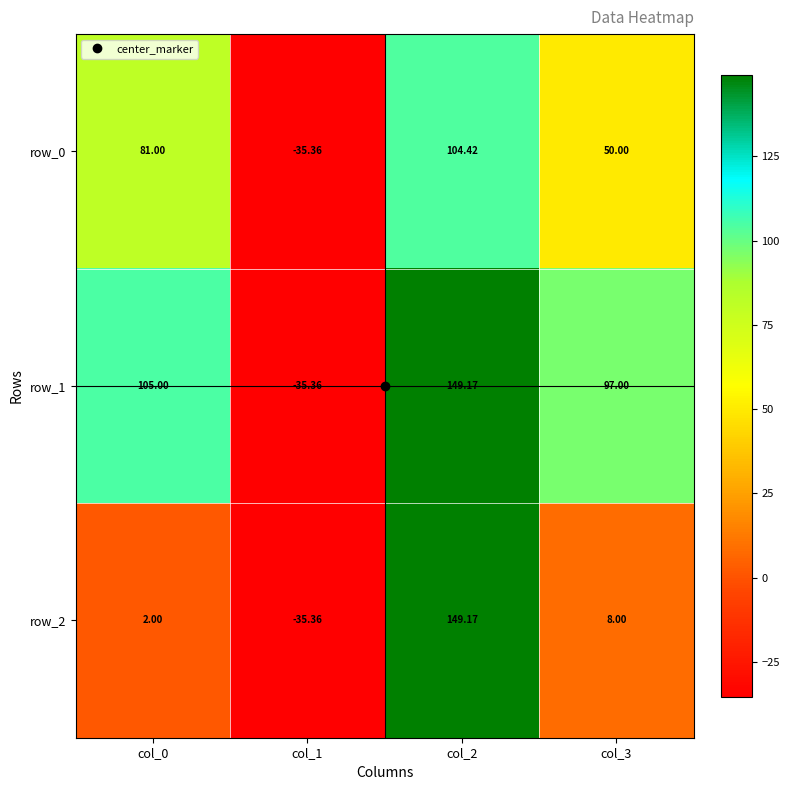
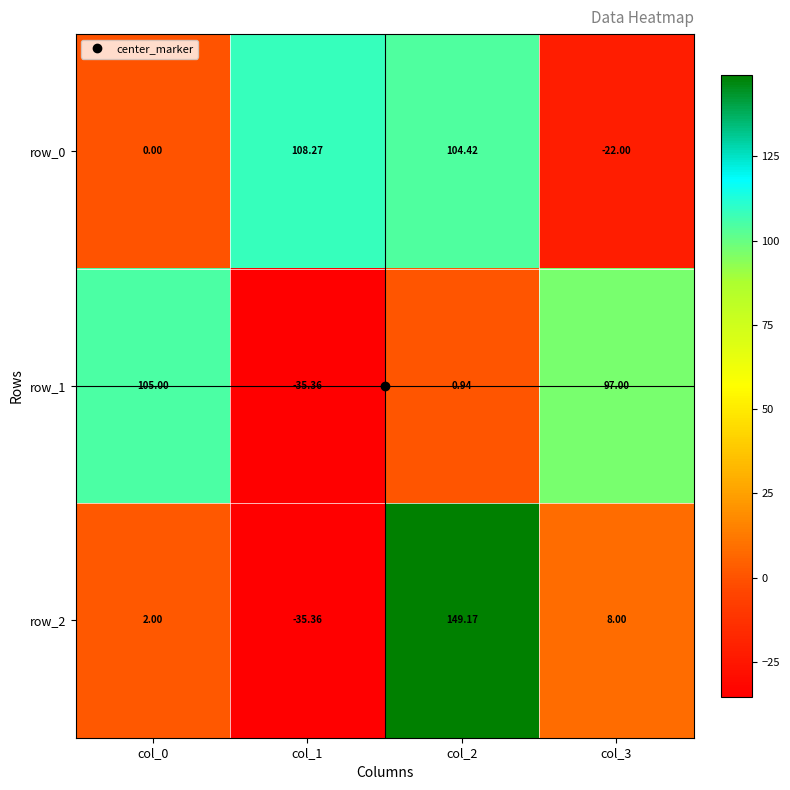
row_0, col_0: 81.00 -> 0.00
row_0, col_1: -35.36 -> 108.27
row_0, col_3: 50.00 -> -22.00
row_1, col_2: 149.17 -> 0.94
